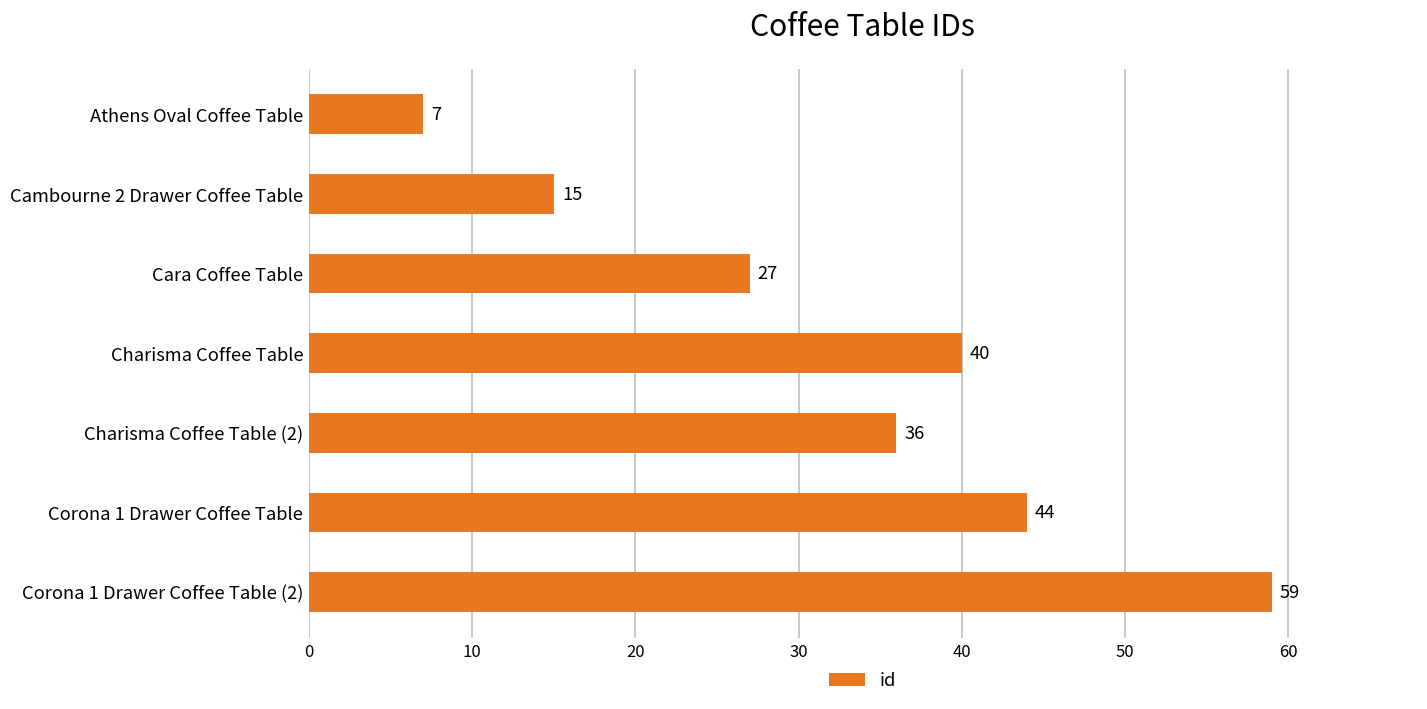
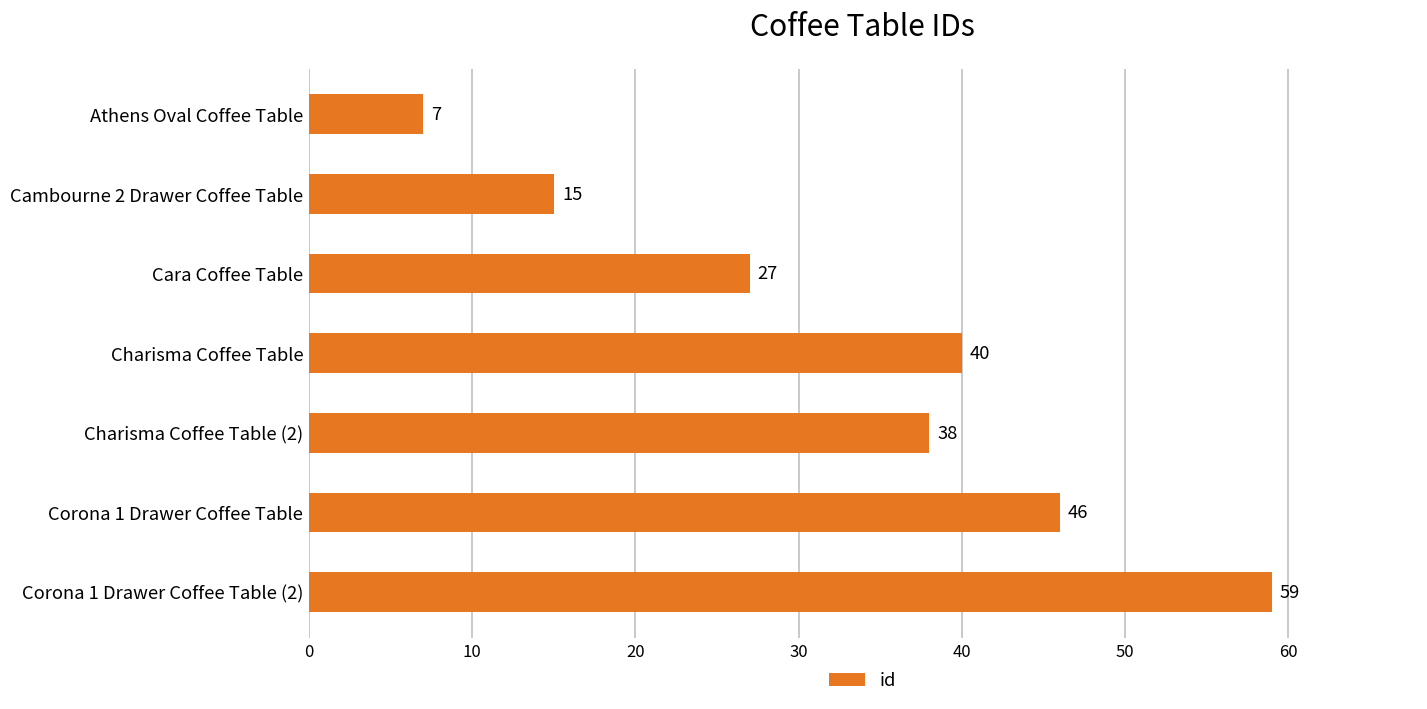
Charisma Coffee Table (2): 36 -> 38
Corona 1 Drawer Coffee Table: 44 -> 46
